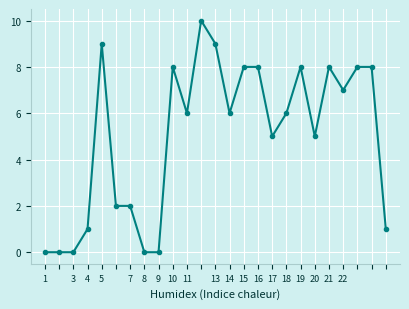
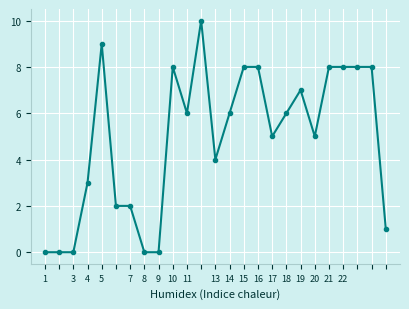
4: 1 -> 3
13: 9 -> 4
19: 8 -> 7
22: 7 -> 8
